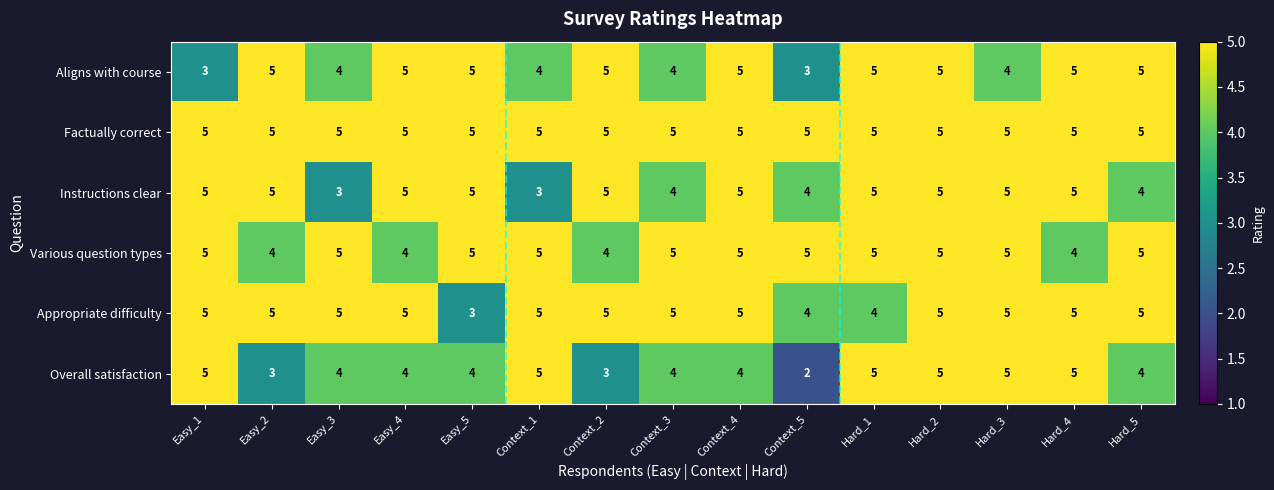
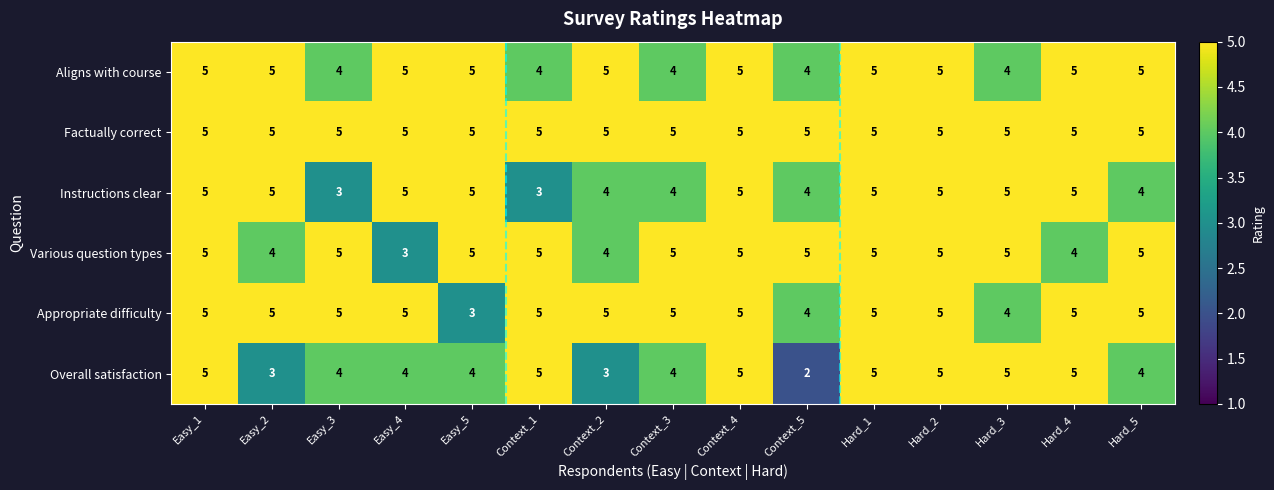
Aligns with course, Easy_1: 3 -> 5
Aligns with course, Context_5: 3 -> 4
Instructions clear, Context_2: 5 -> 4
Various question types, Easy_4: 4 -> 3
Appropriate difficulty, Hard_1: 4 -> 5
Appropriate difficulty, Hard_3: 5 -> 4
Overall satisfaction, Context_4: 4 -> 5
